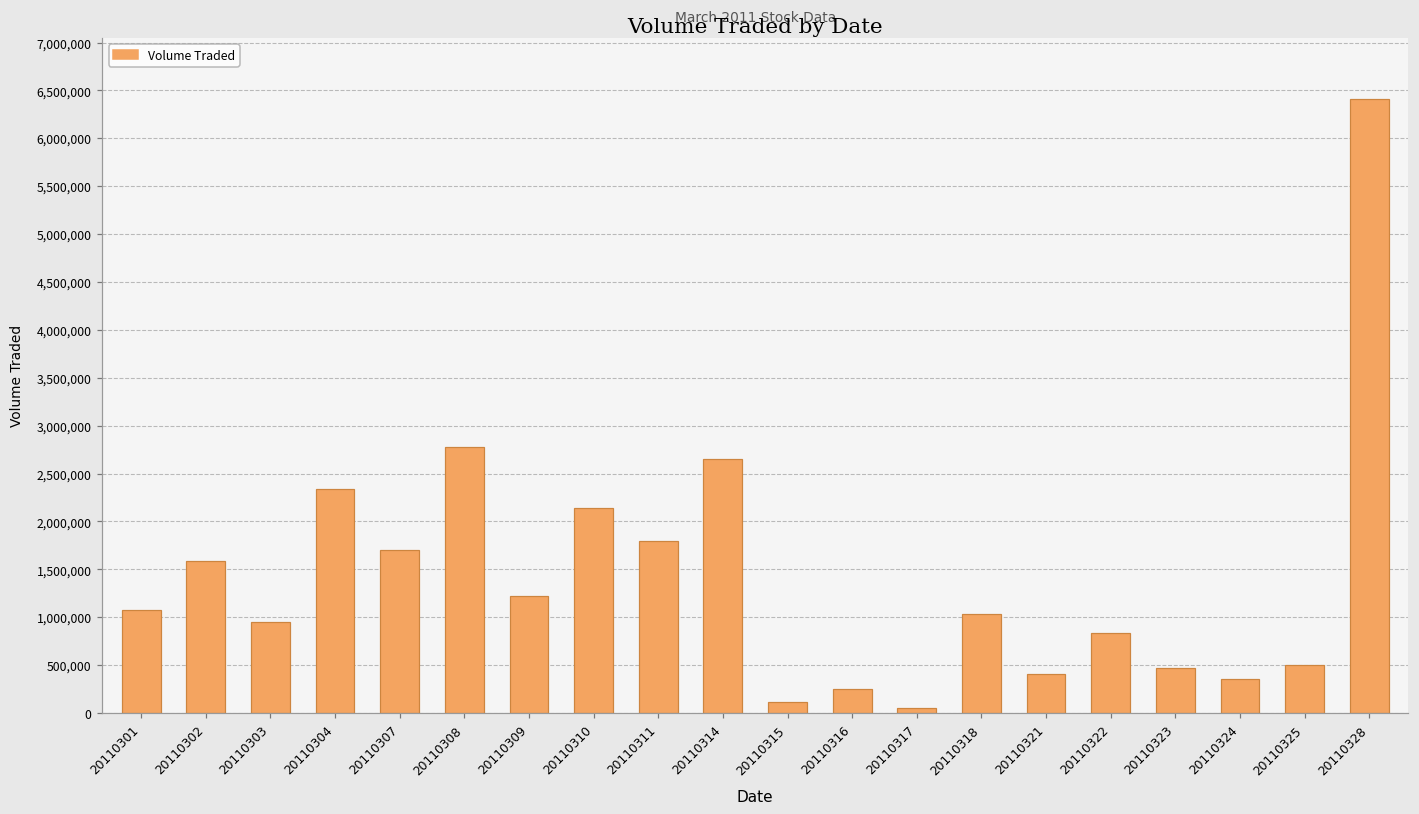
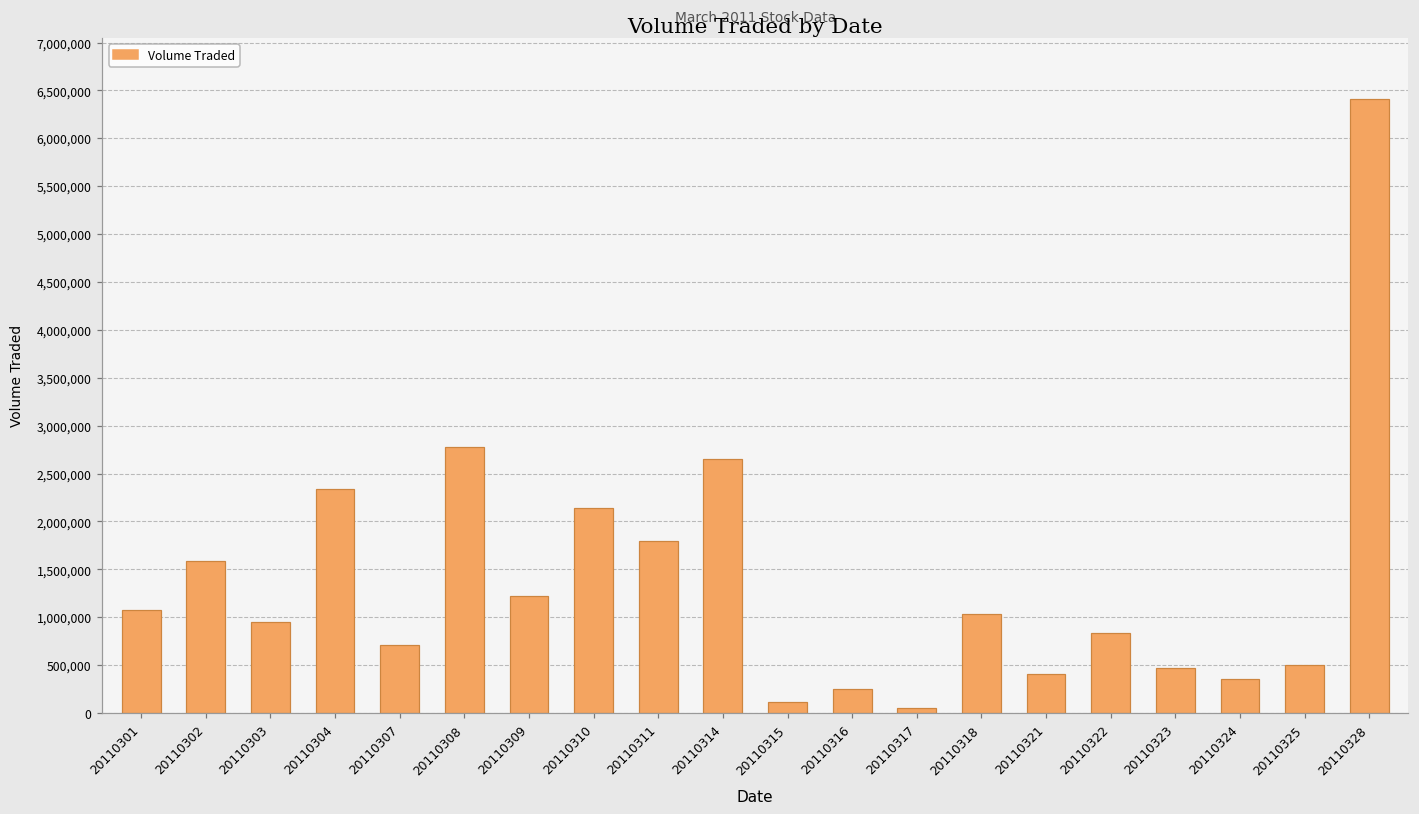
20110307: 1,700,000 -> 700,000
